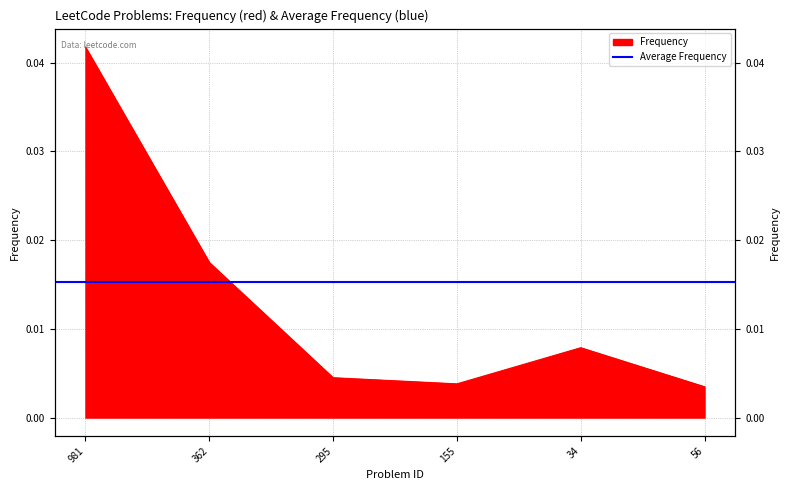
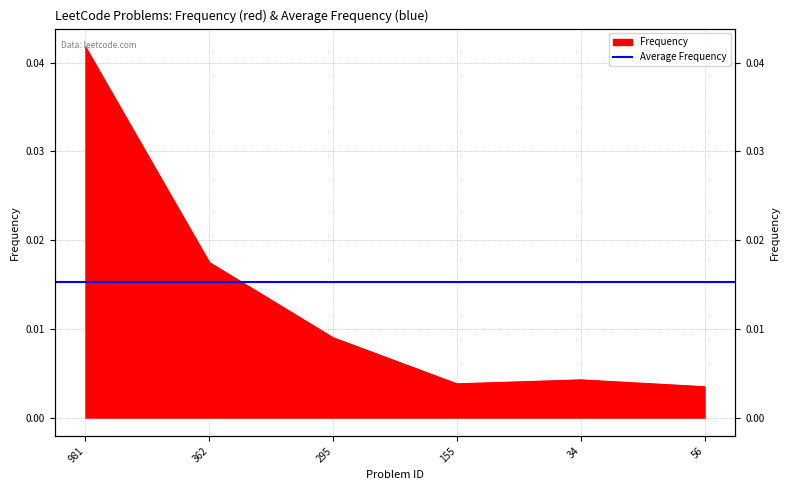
295: 0.004 -> 0.009
34: 0.008 -> 0.004
